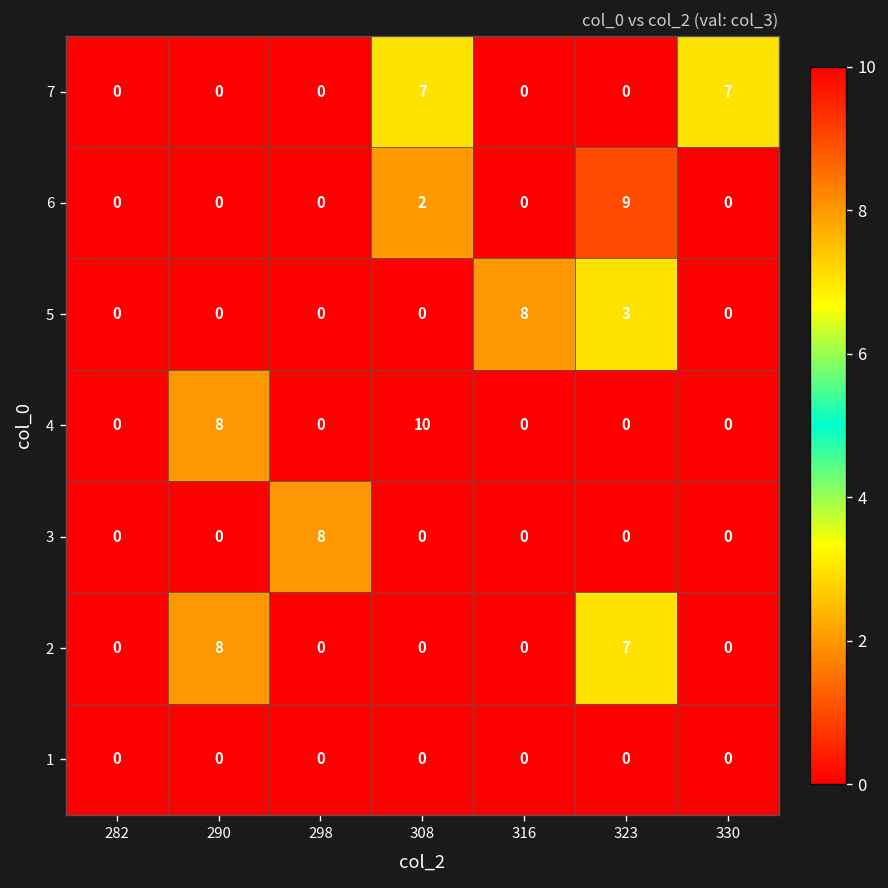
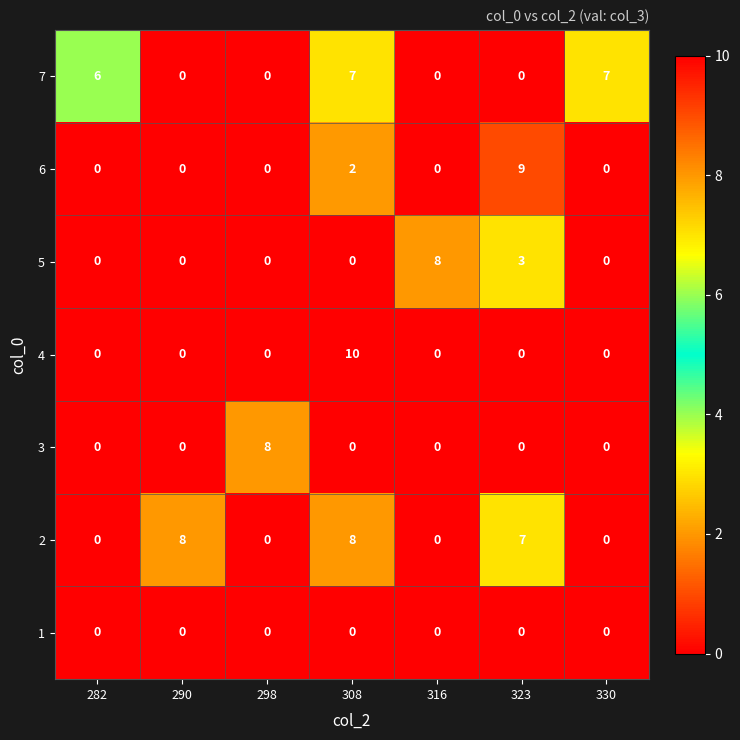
7, 282: 0 -> 6
4, 290: 8 -> 0
2, 308: 0 -> 8
